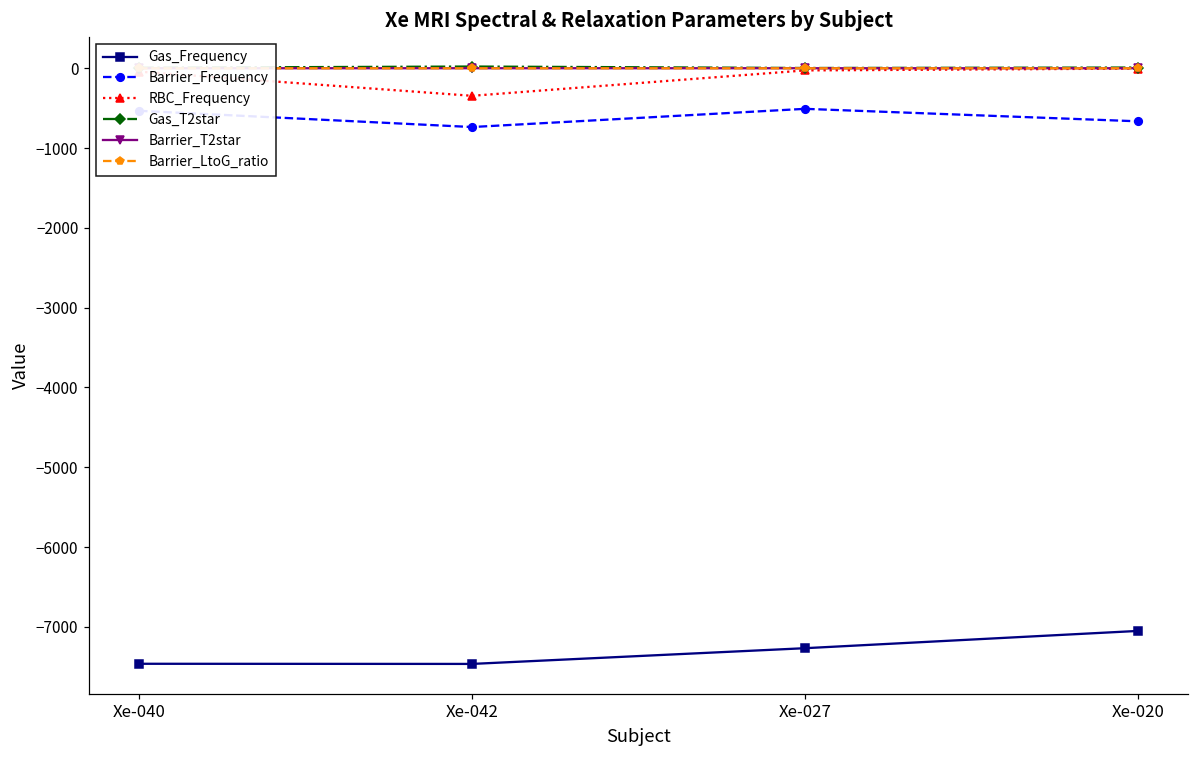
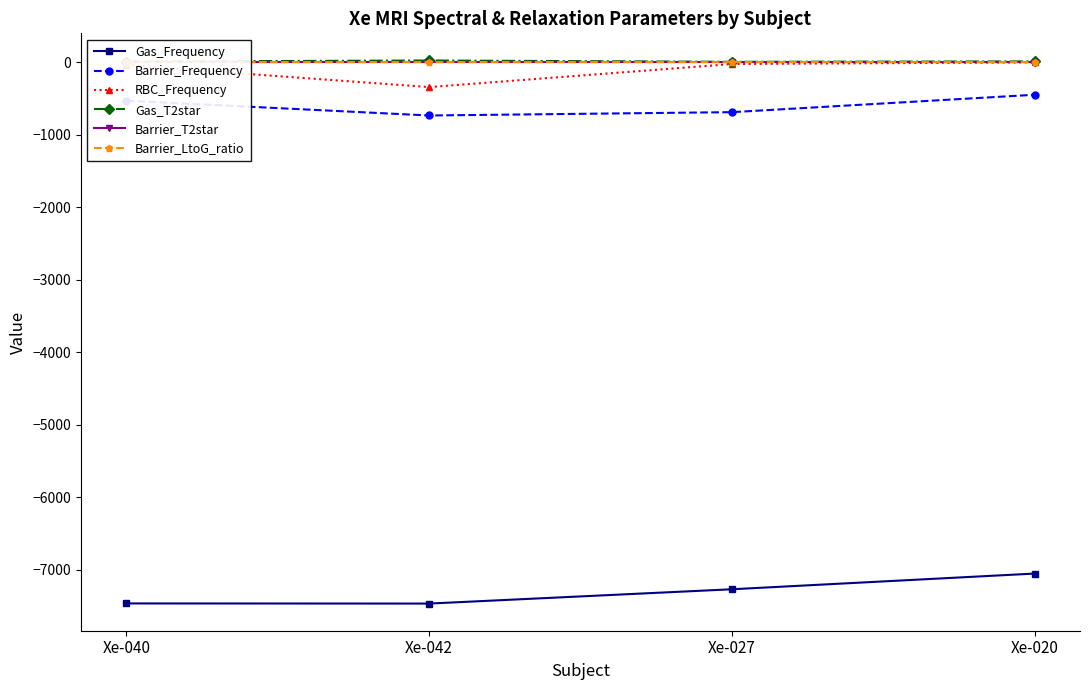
Barrier_Frequency, Xe-027: -500 -> -700
Barrier_Frequency, Xe-020: -700 -> -400
